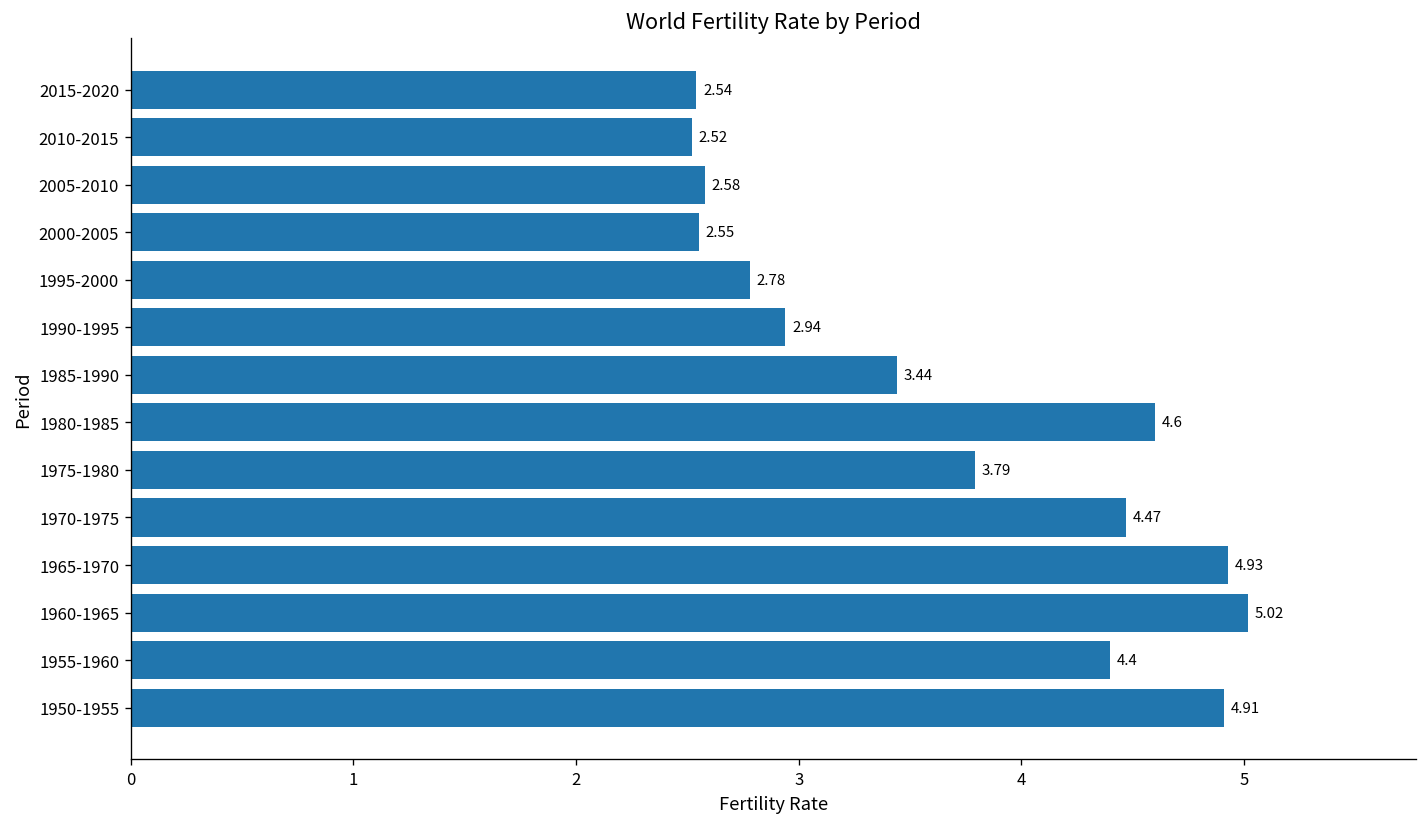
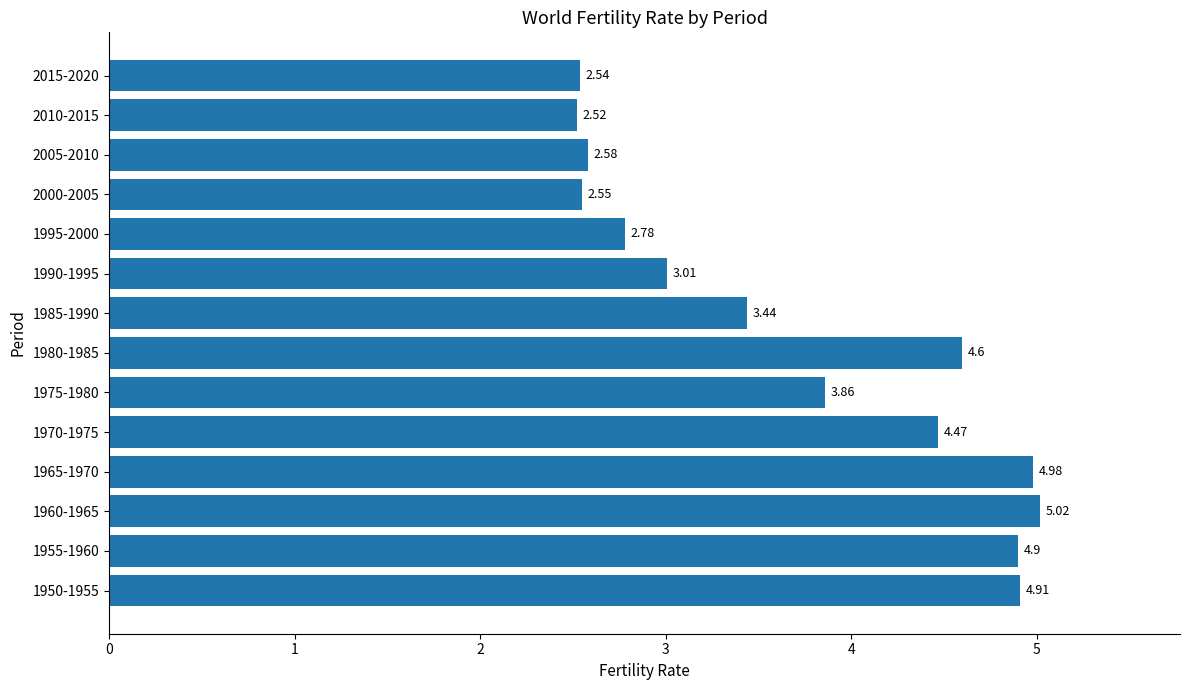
1990-1995: 2.94 -> 3.01
1975-1980: 3.79 -> 3.86
1965-1970: 4.93 -> 4.98
1955-1960: 4.4 -> 4.9
